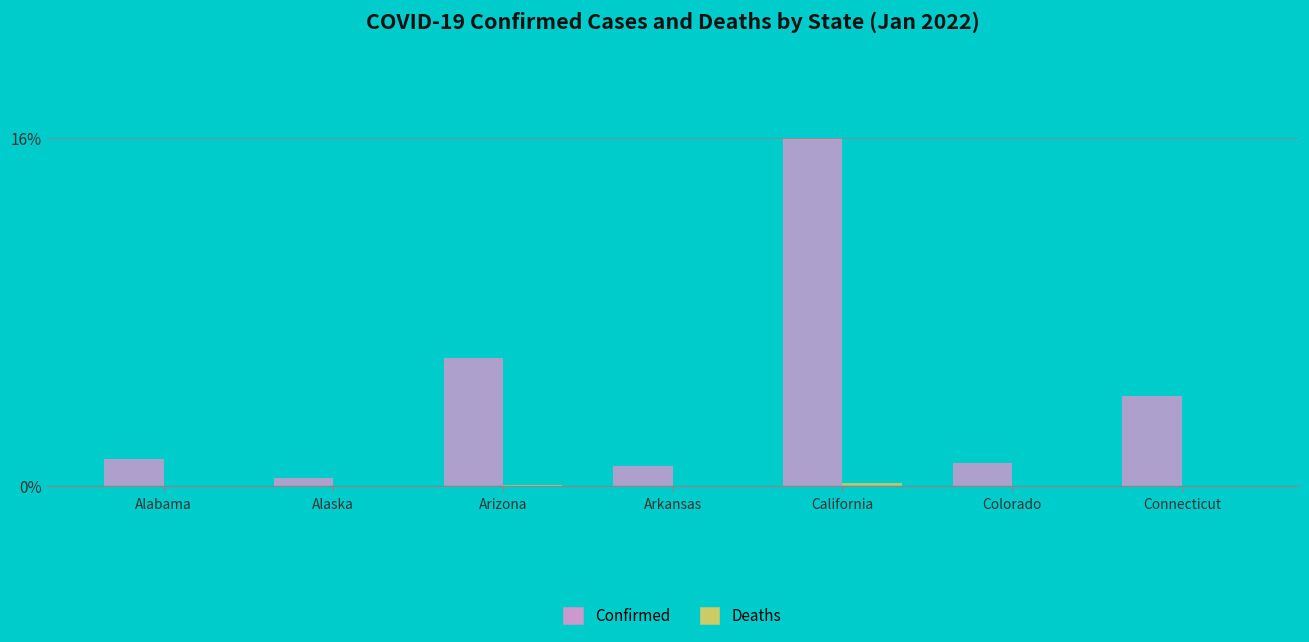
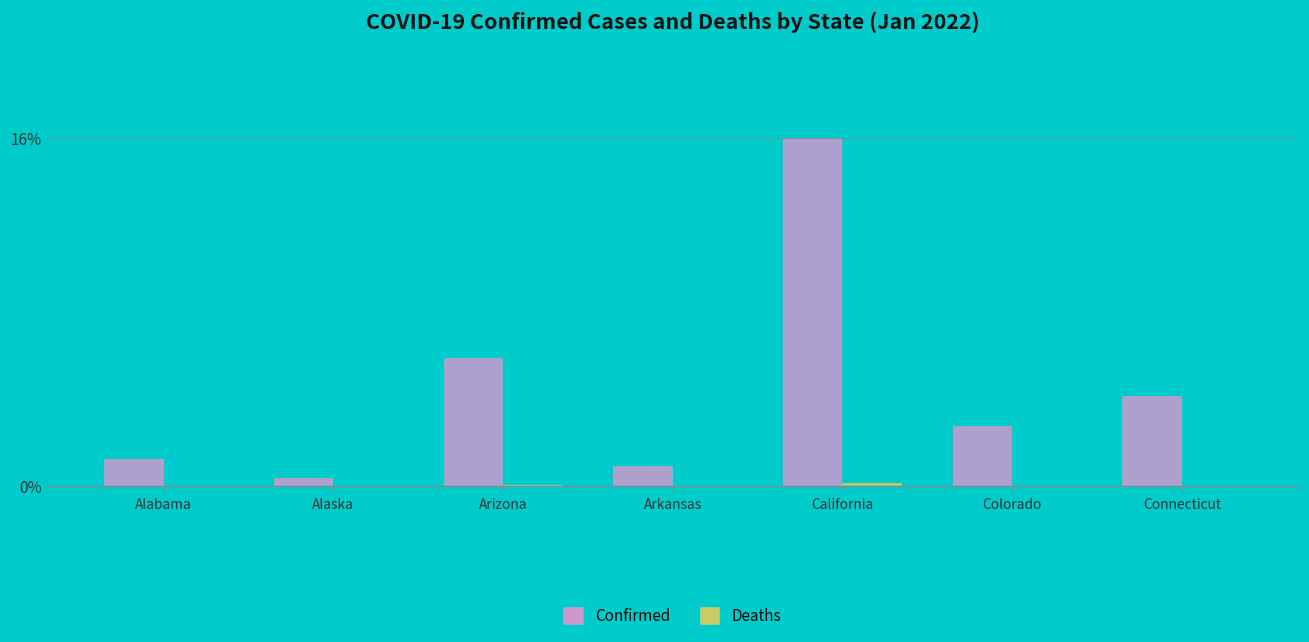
Confirmed, Colorado: 1.1% -> 2.8%
